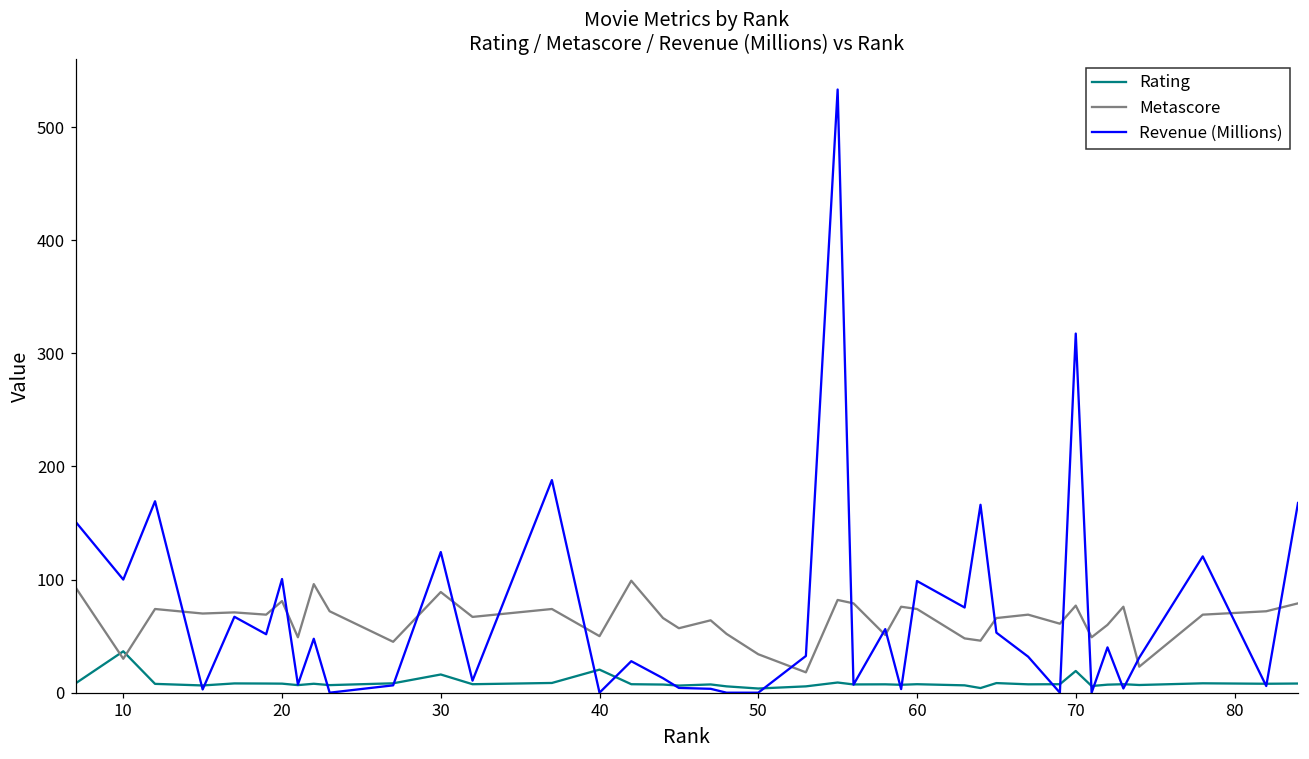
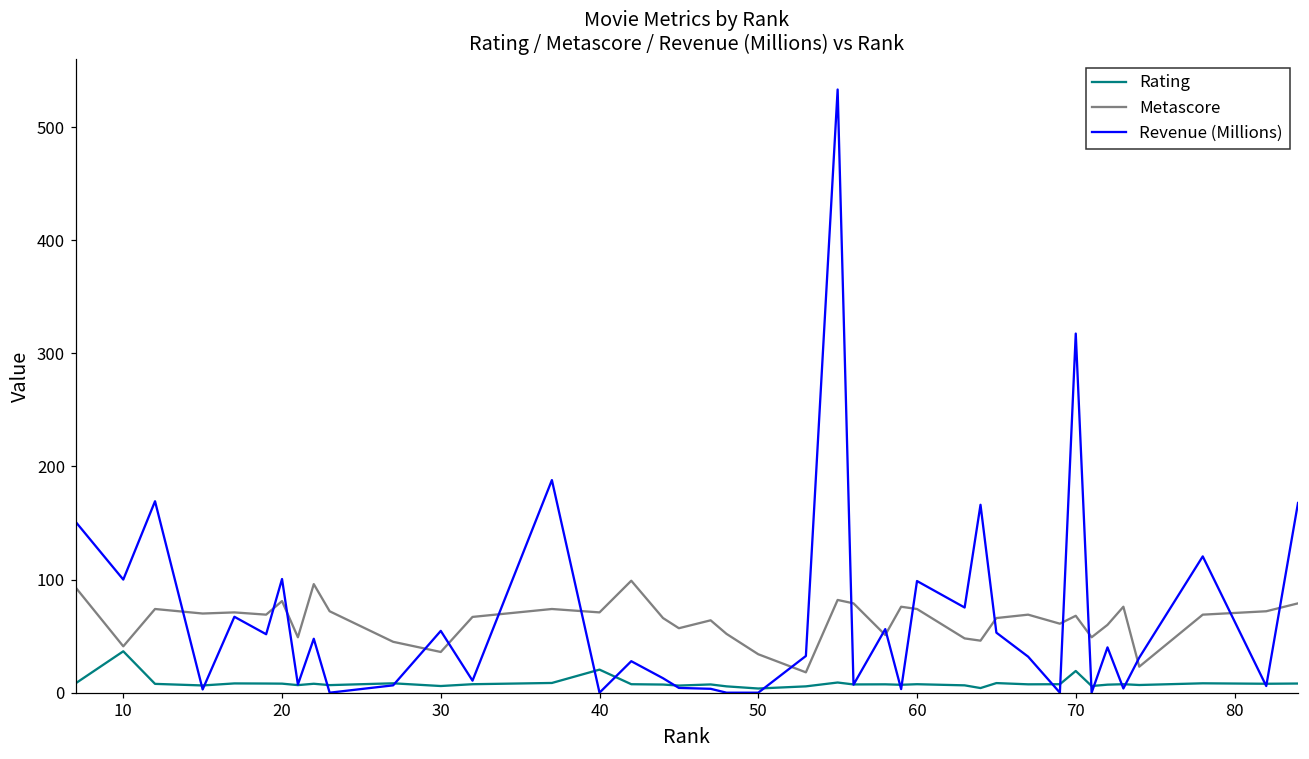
Metascore, 10: 30 -> 41
Rating, 30: 16 -> 6
Metascore, 30: 89 -> 36
Revenue (Millions), 30: 124 -> 55
Metascore, 40: 50 -> 71
Metascore, 70: 77 -> 68
